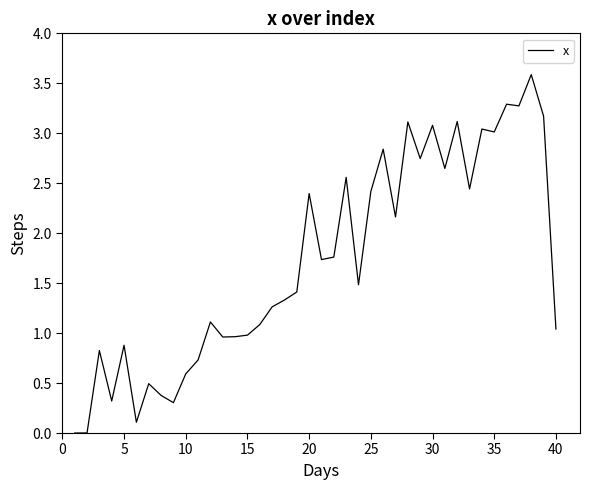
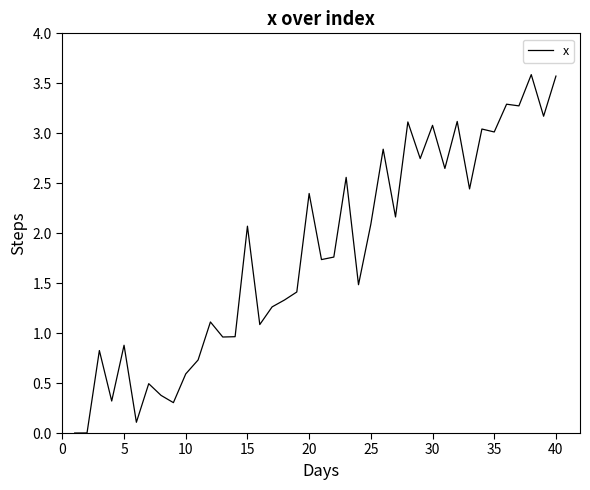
15: 1.0 -> 2.1
25: 2.4 -> 2.1
40: 1.0 -> 3.6
